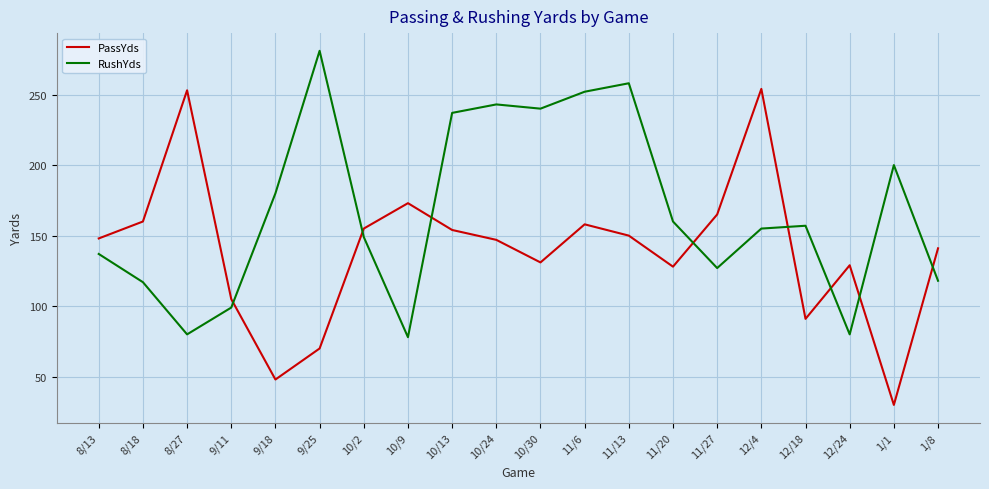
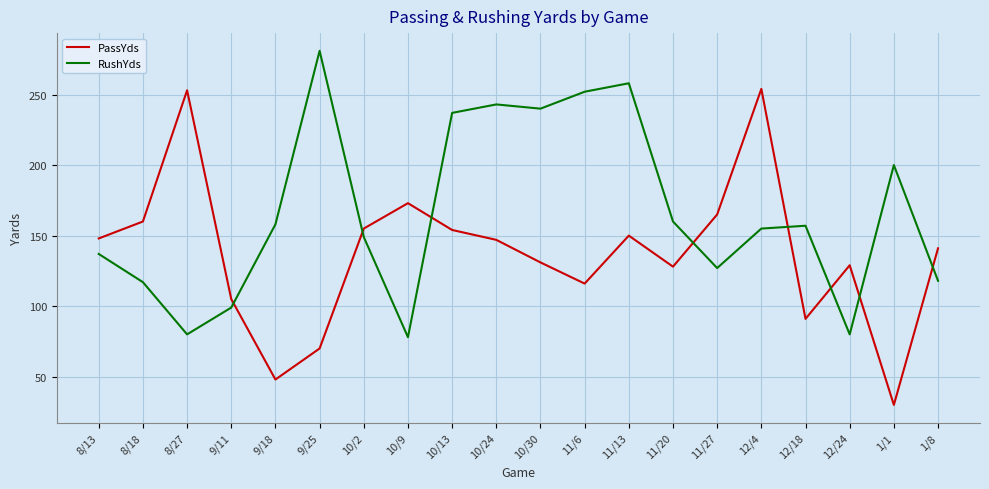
RushYds, 9/18: 180 -> 158
PassYds, 11/6: 158 -> 116
